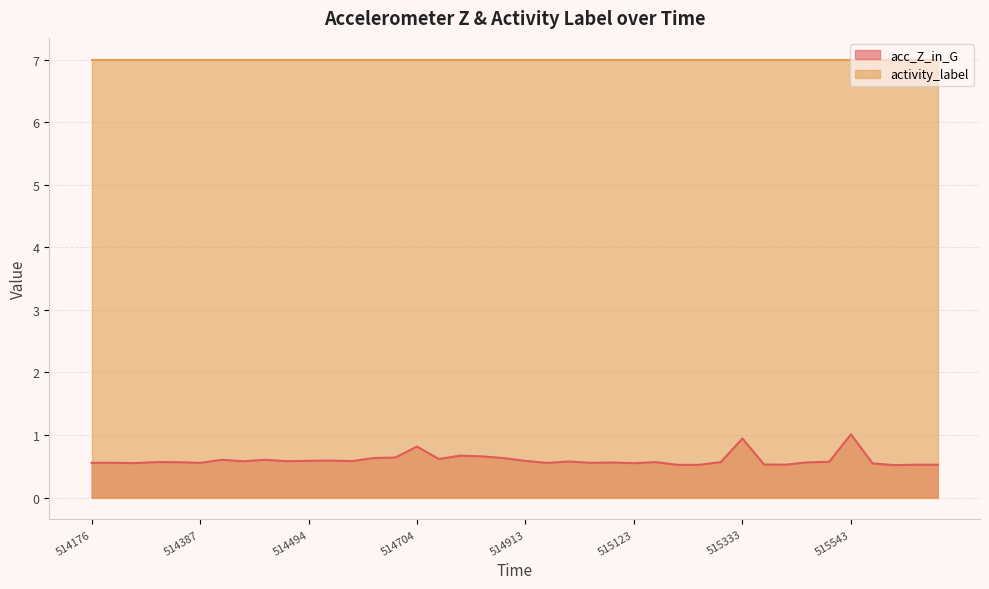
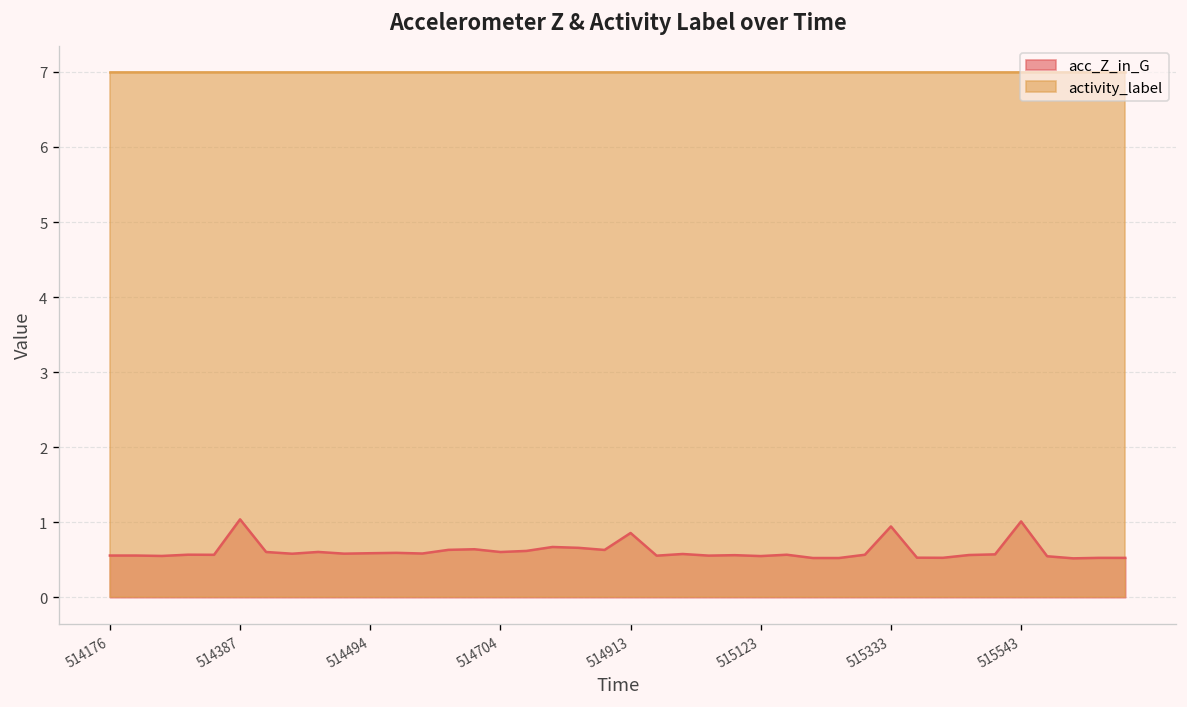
acc_Z_in_G, 514387: 0.6 -> 1.0
acc_Z_in_G, 514704: 0.8 -> 0.6
acc_Z_in_G, 514913: 0.6 -> 0.9
